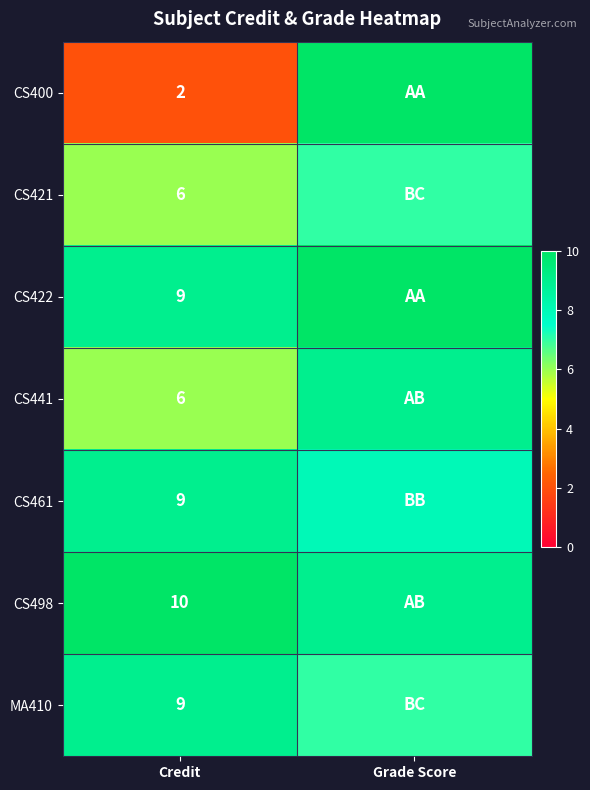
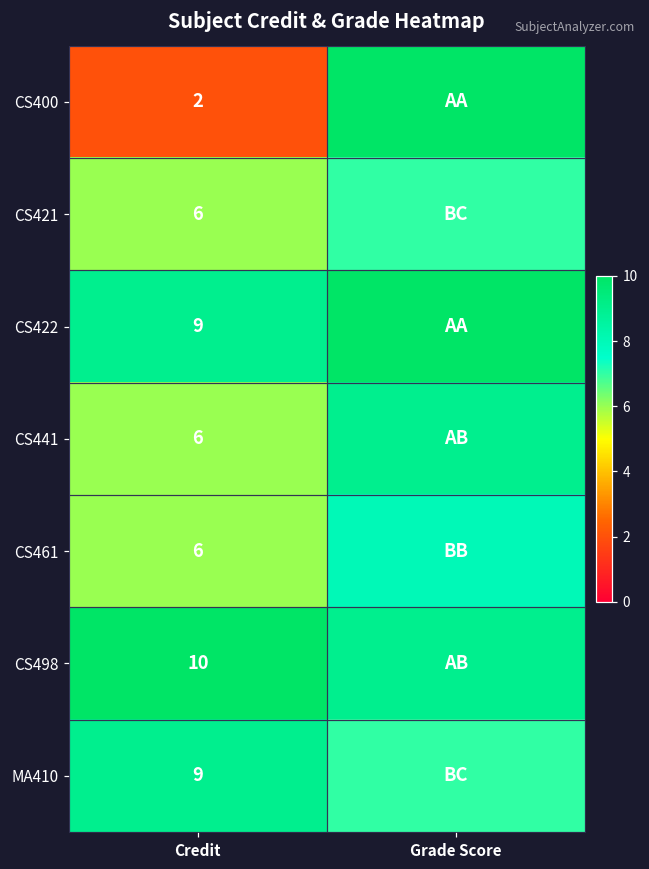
CS461, Credit: 9 -> 6
